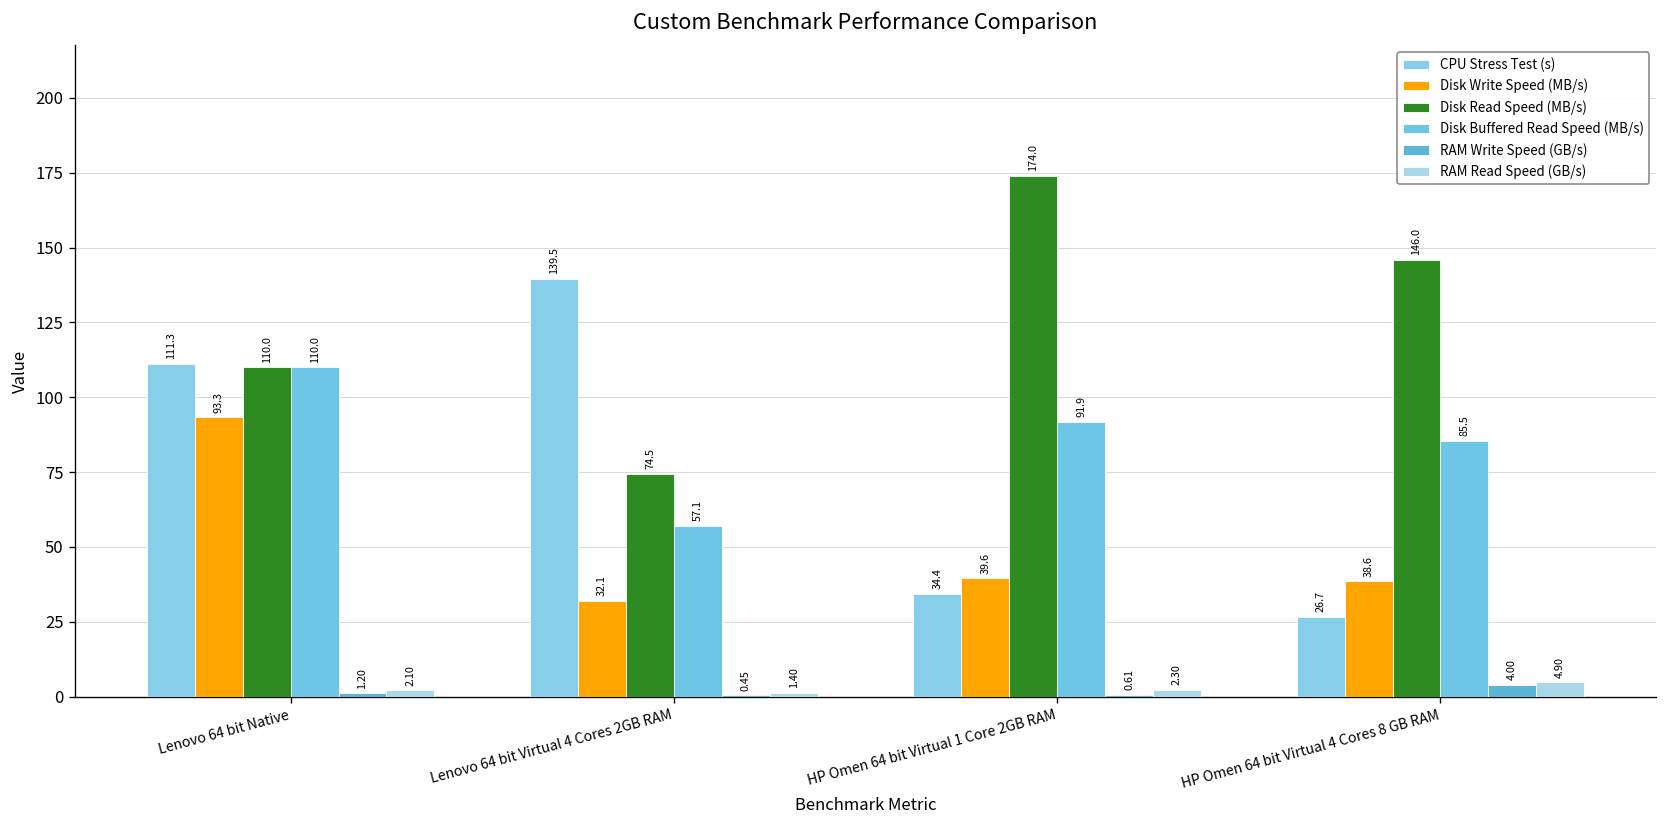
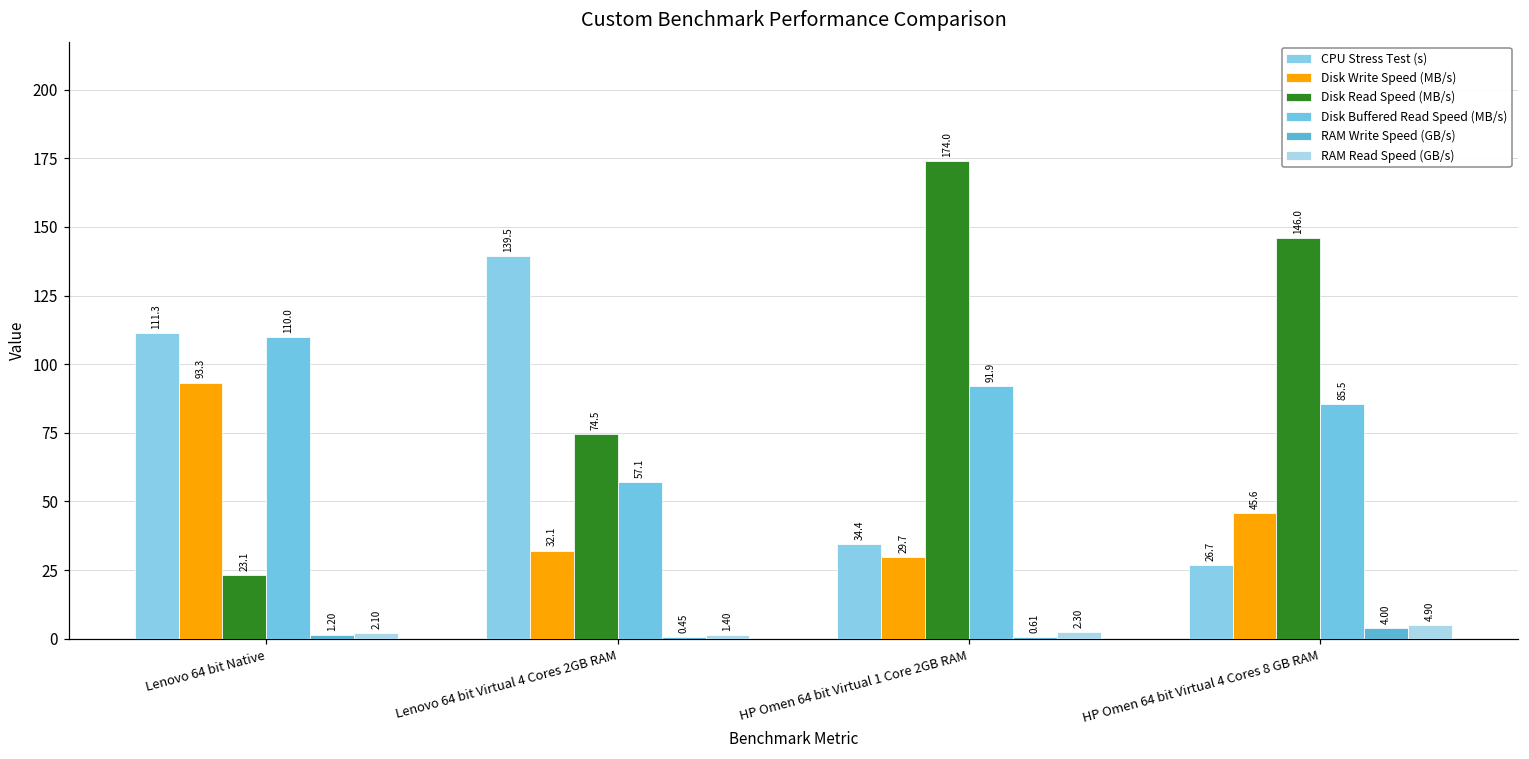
Disk Read Speed (MB/s), Lenovo 64 bit Native: 110.0 -> 23.1
Disk Write Speed (MB/s), HP Omen 64 bit Virtual 1 Core 2GB RAM: 39.6 -> 29.7
Disk Write Speed (MB/s), HP Omen 64 bit Virtual 4 Cores 8 GB RAM: 38.6 -> 45.6
